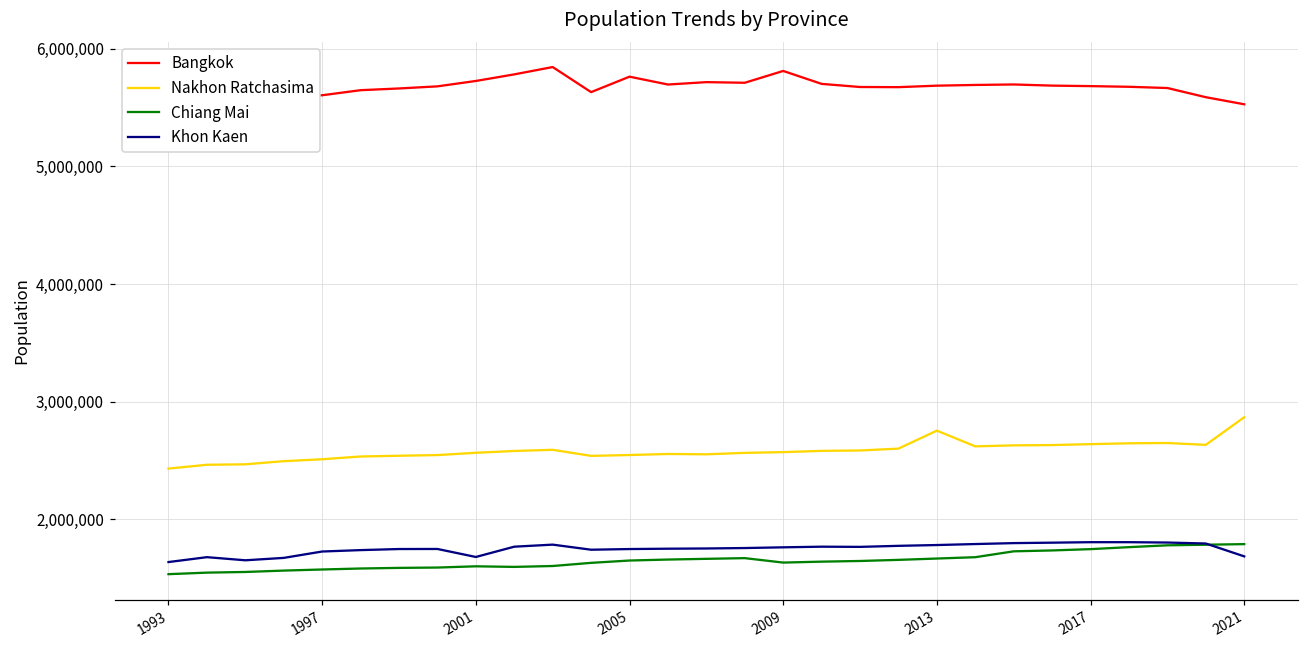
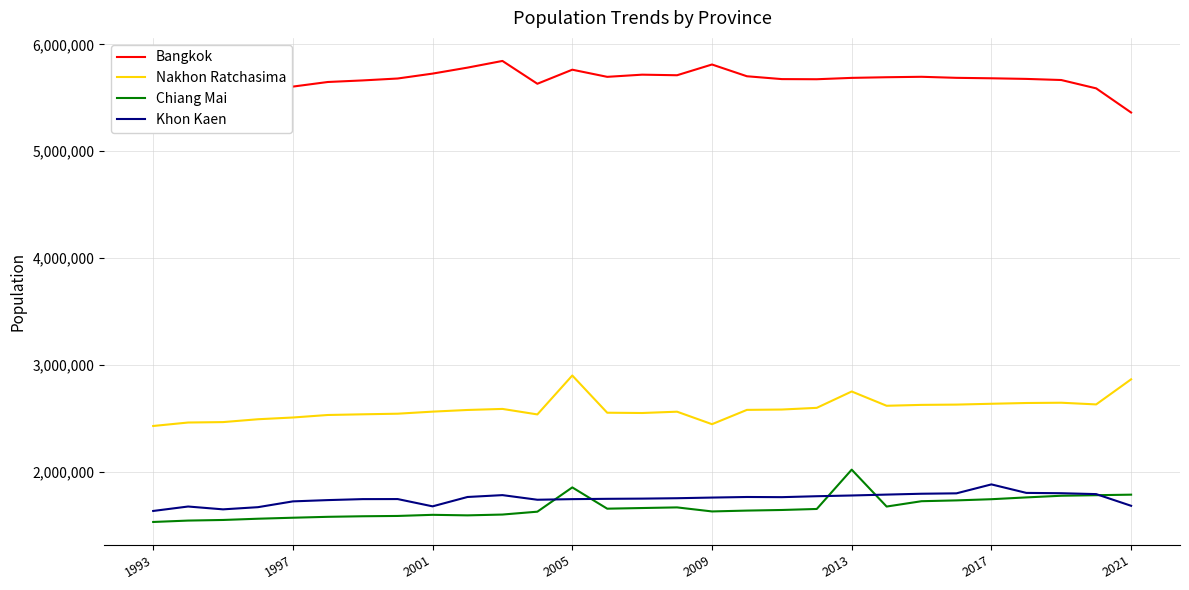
Nakhon Ratchasima, 2005: 2,550,000 -> 2,900,000
Chiang Mai, 2005: 1,650,000 -> 1,860,000
Nakhon Ratchasima, 2009: 2,570,000 -> 2,450,000
Chiang Mai, 2013: 1,670,000 -> 2,020,000
Khon Kaen, 2017: 1,810,000 -> 1,890,000
Bangkok, 2021: 5,530,000 -> 5,360,000
